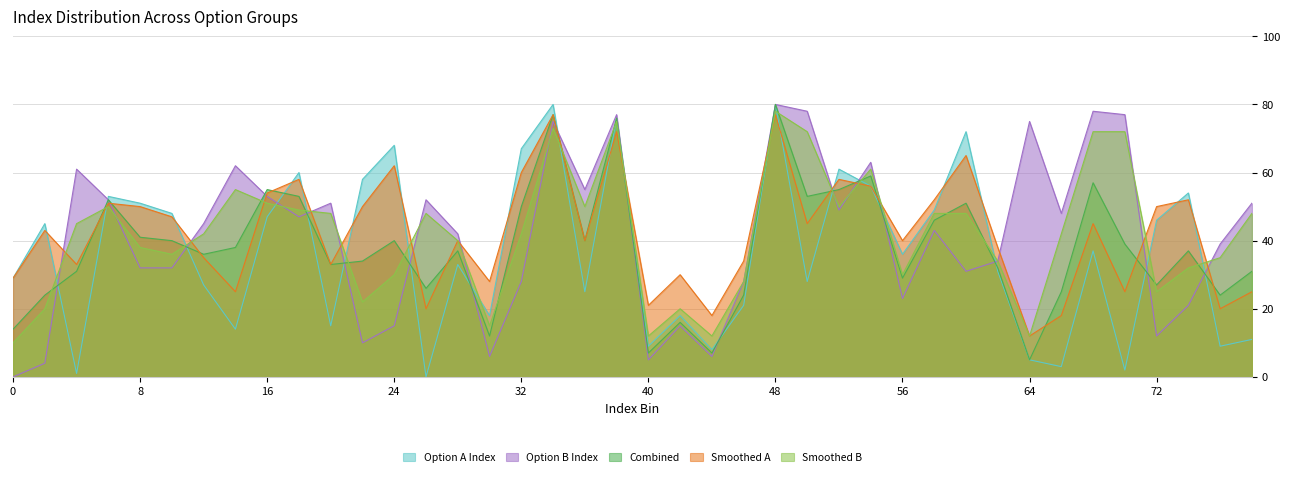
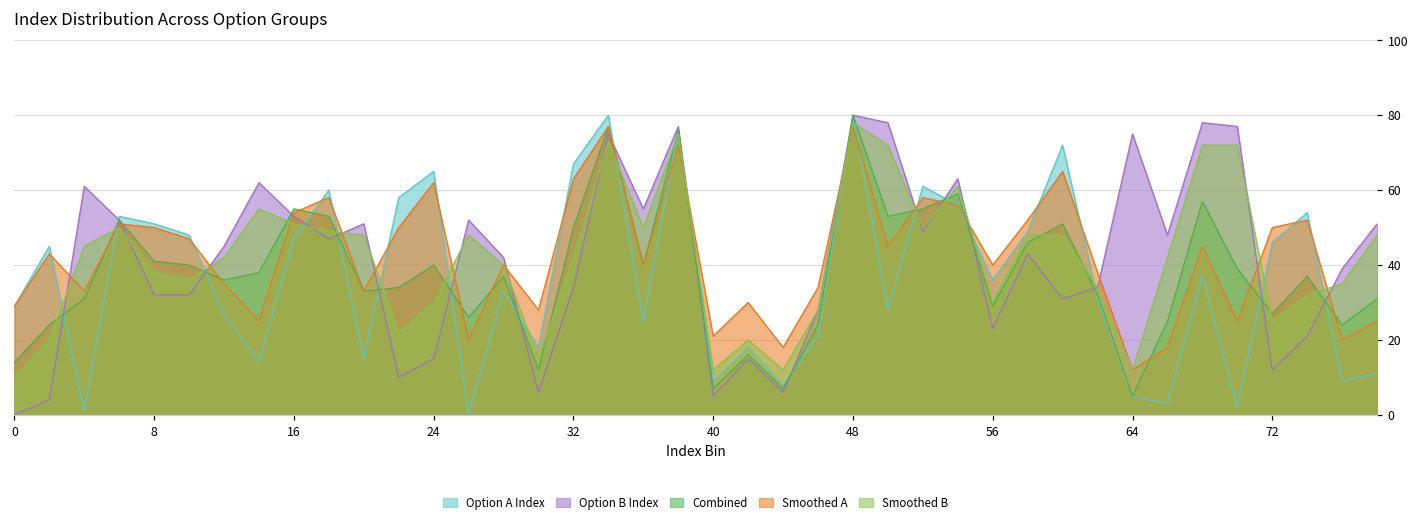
Option A Index, 24: 68 -> 65
Option B Index, 32: 28 -> 34
Smoothed A, 32: 60 -> 63
